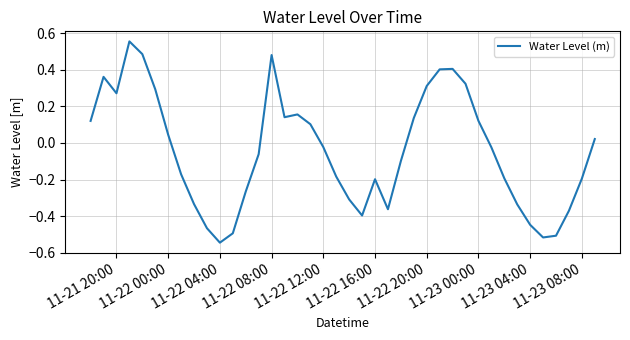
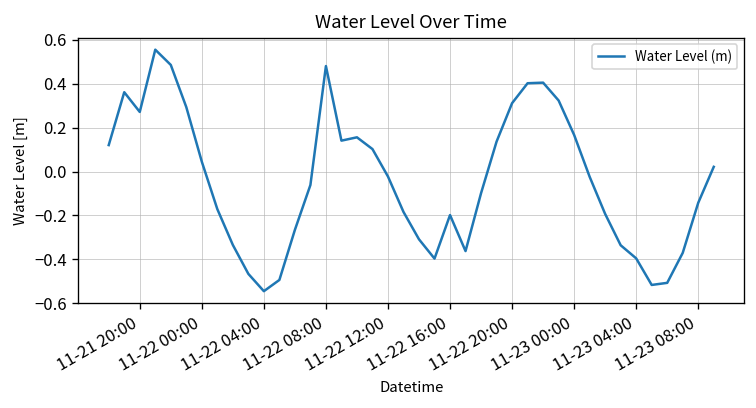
11-23 00:00: 0.12 -> 0.17
11-23 04:00: -0.45 -> -0.40
11-23 08:00: -0.20 -> -0.14
